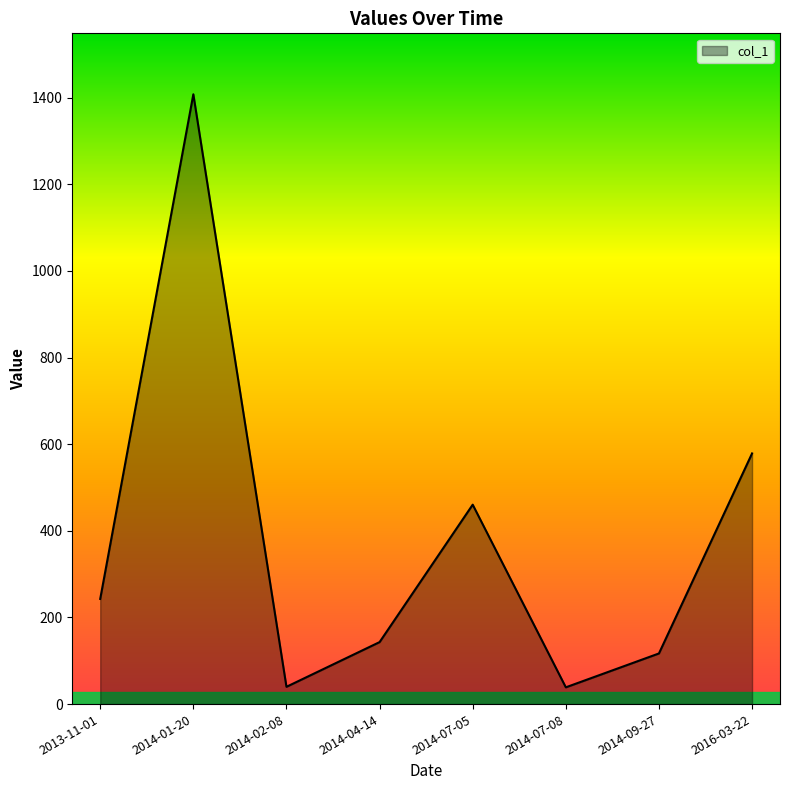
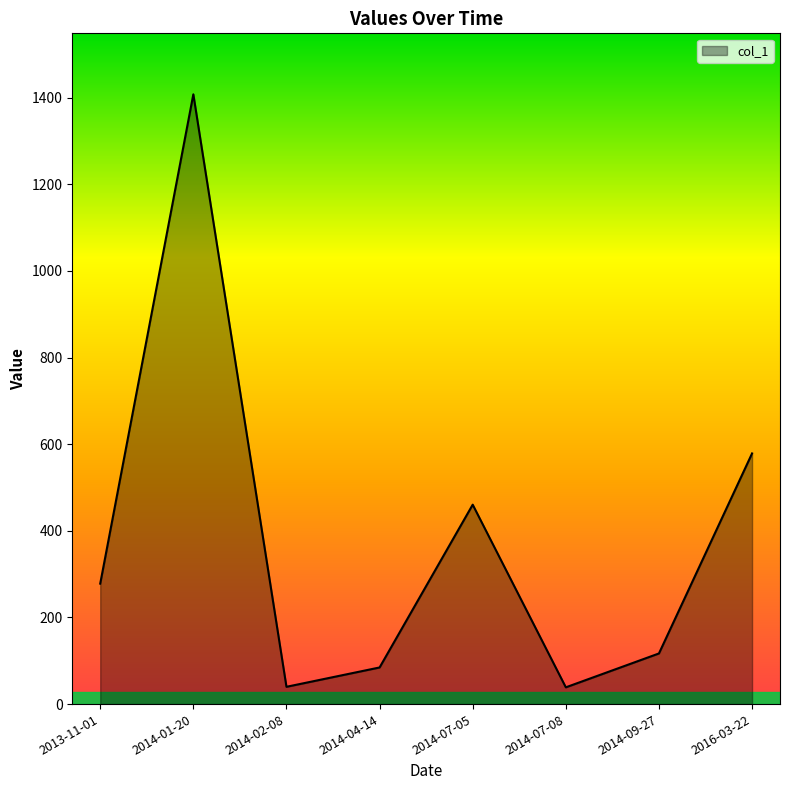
2013-11-01: 240 -> 280
2014-04-14: 140 -> 80
